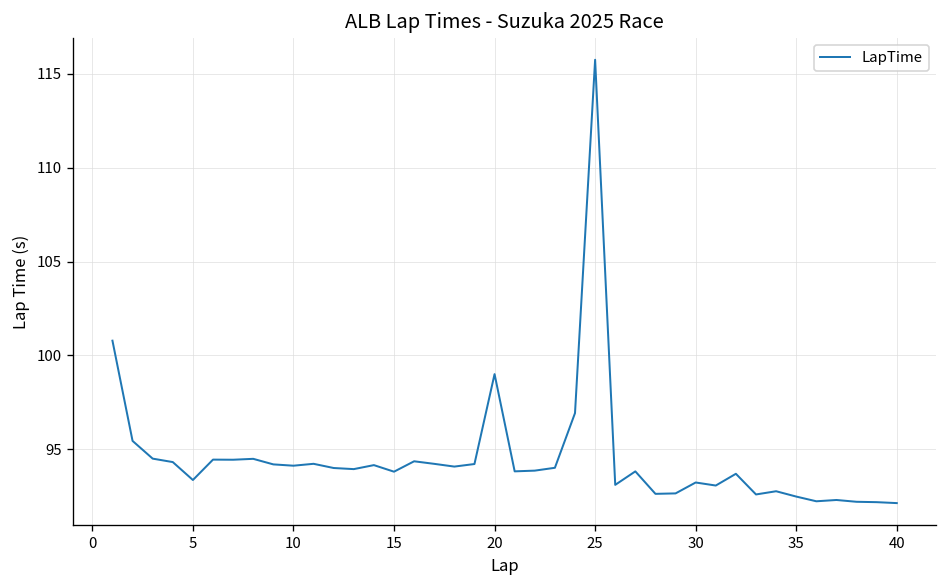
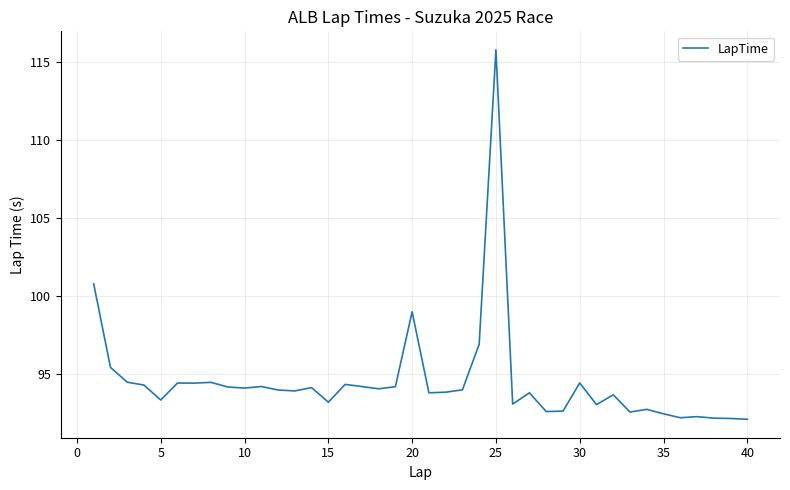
15: 93.8 -> 93.2
30: 93.2 -> 94.5
